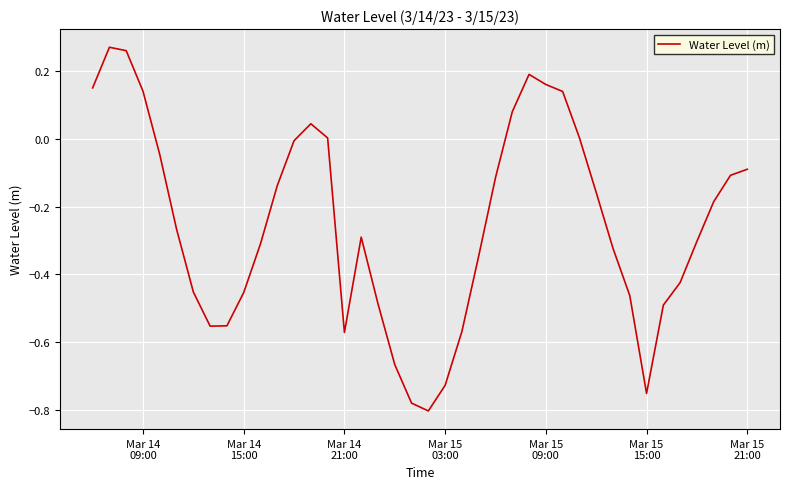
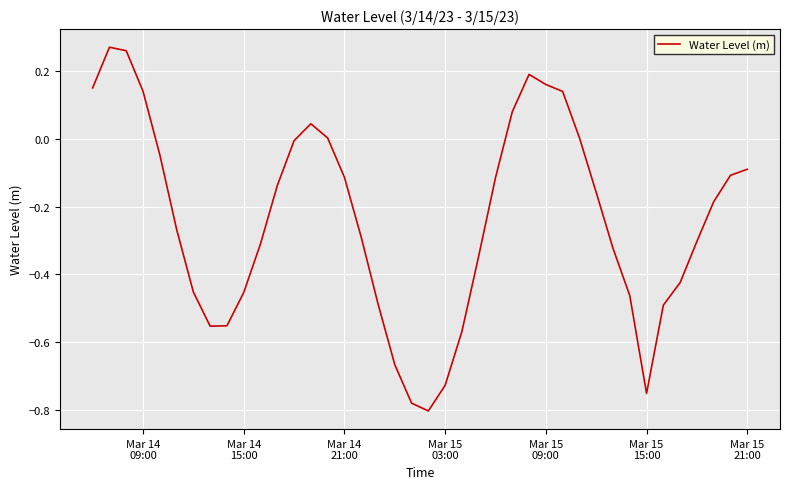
Mar 14 21:00: -0.57 -> -0.11
